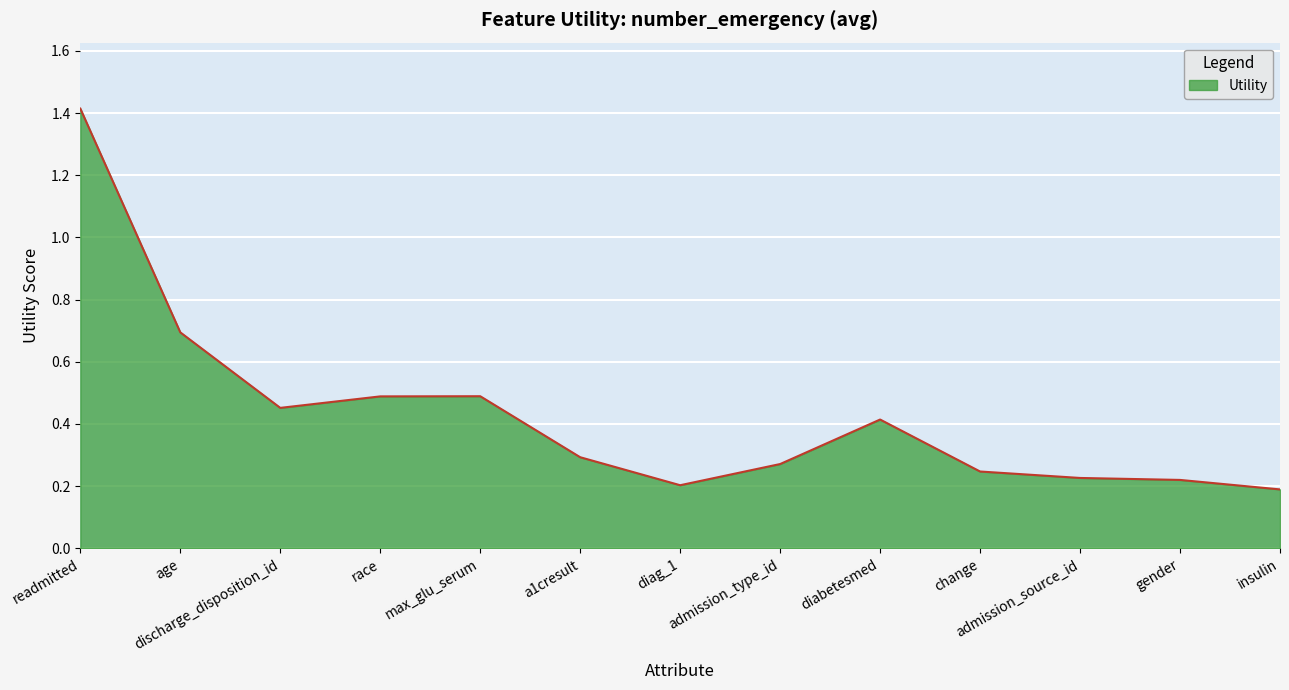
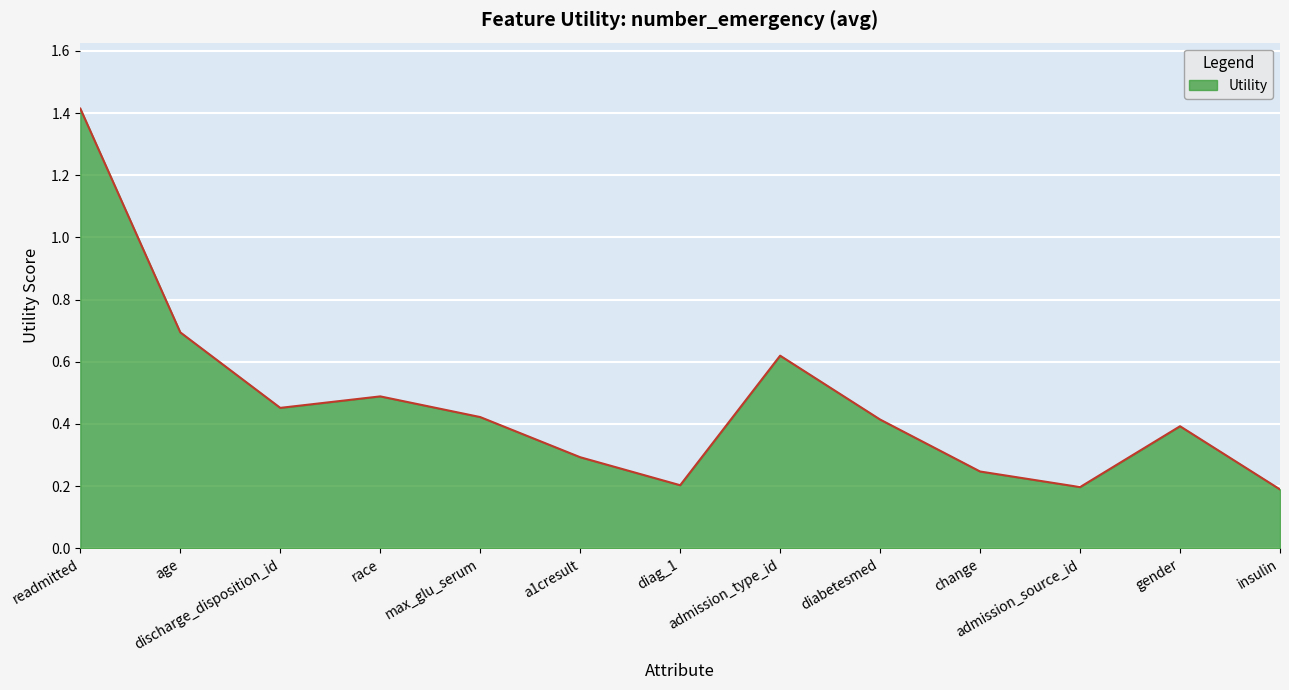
max_glu_serum: 0.49 -> 0.42
admission_type_id: 0.27 -> 0.62
admission_source_id: 0.23 -> 0.20
gender: 0.22 -> 0.39
